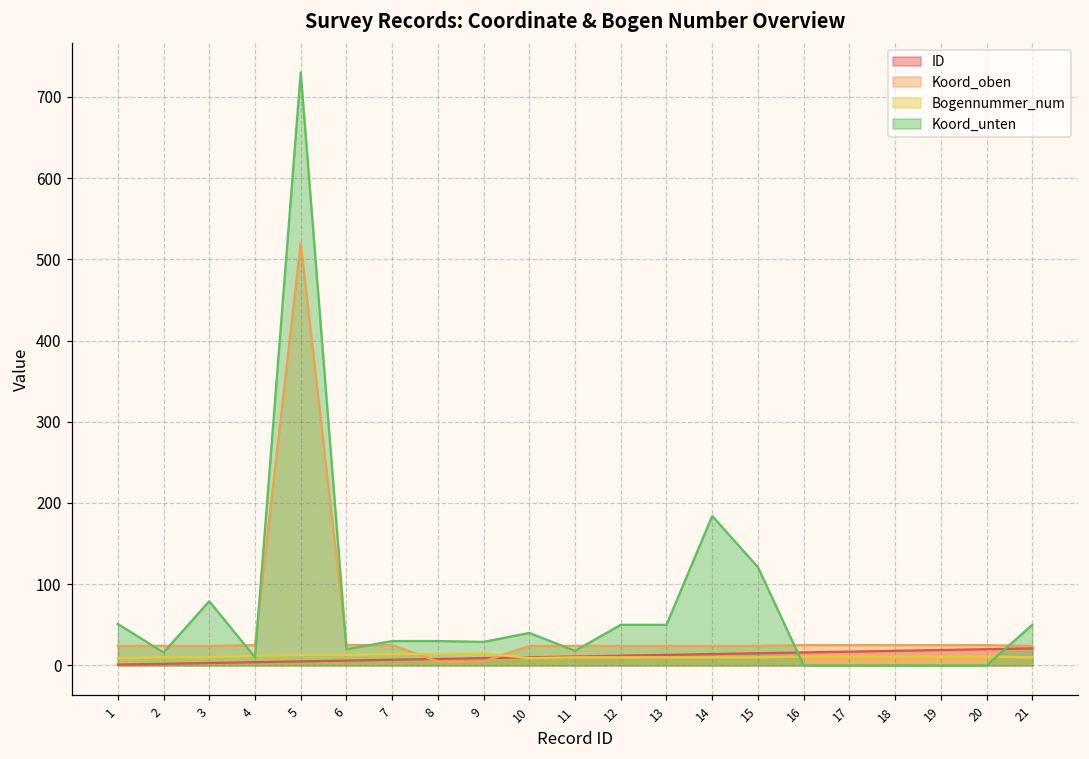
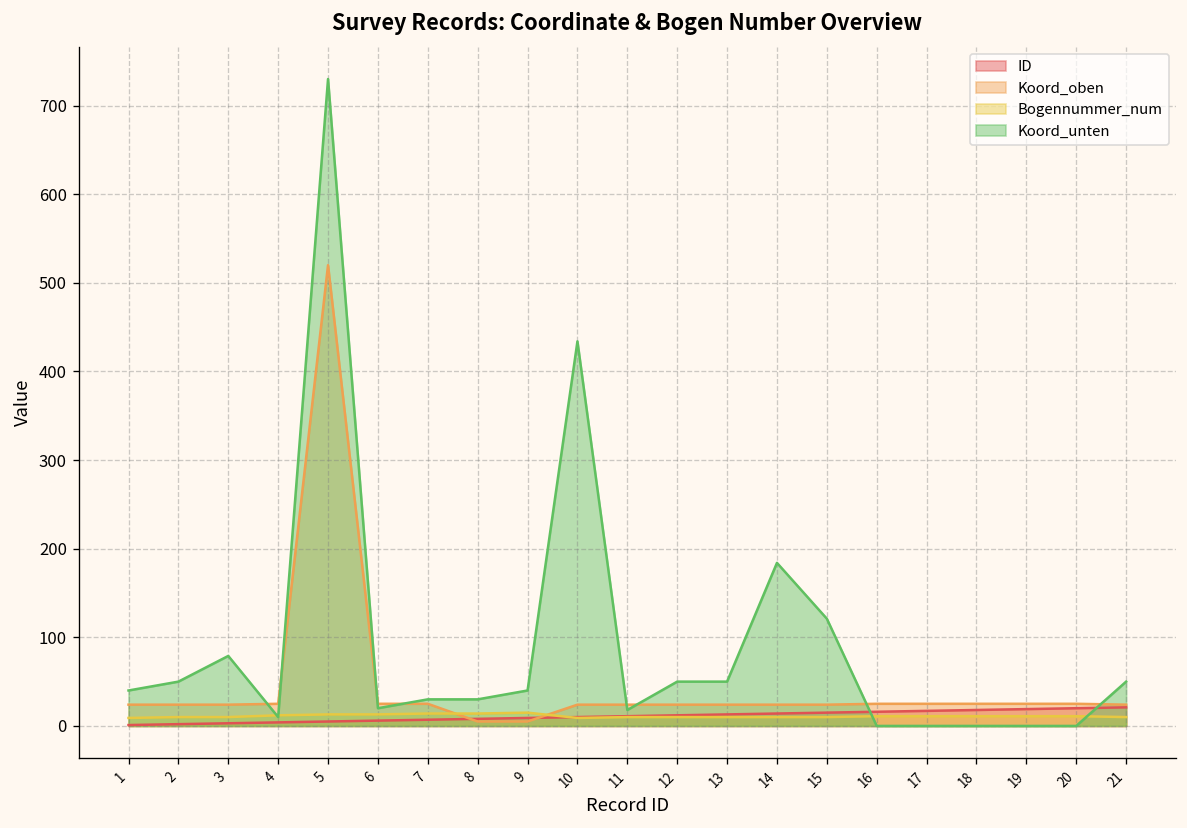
Koord_unten, 1: 50 -> 40
Koord_unten, 2: 20 -> 50
Koord_unten, 9: 30 -> 40
Koord_unten, 10: 40 -> 430
